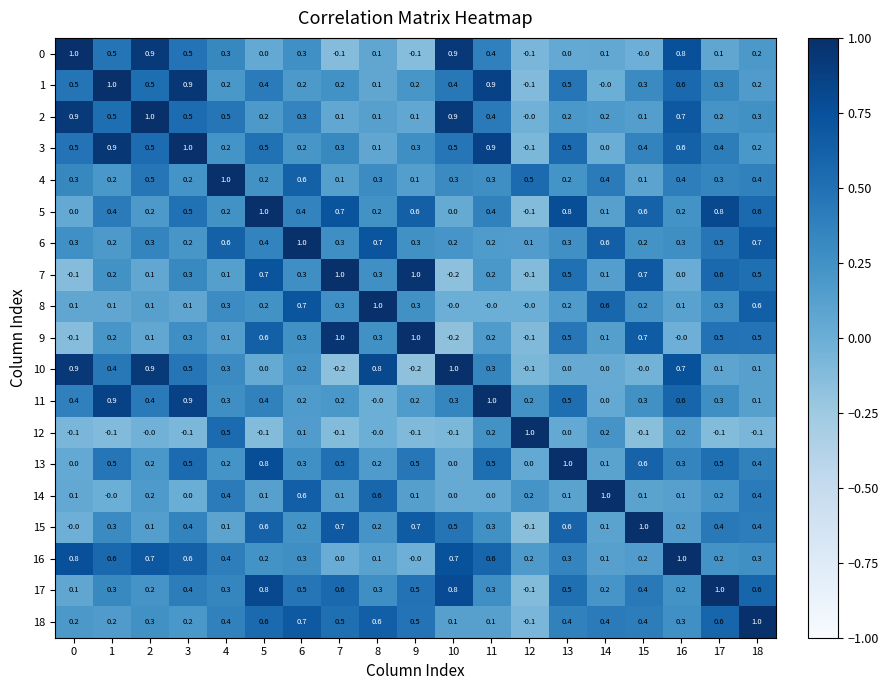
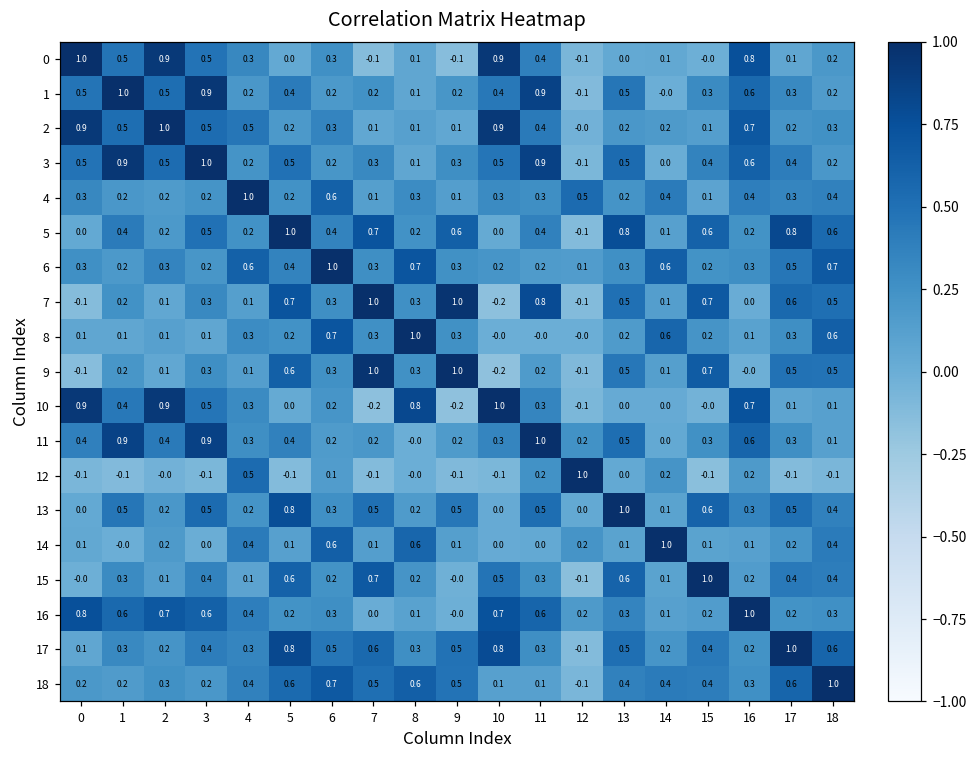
4, 2: 0.5 -> 0.2
7, 11: 0.2 -> 0.8
15, 9: 0.7 -> -0.0
